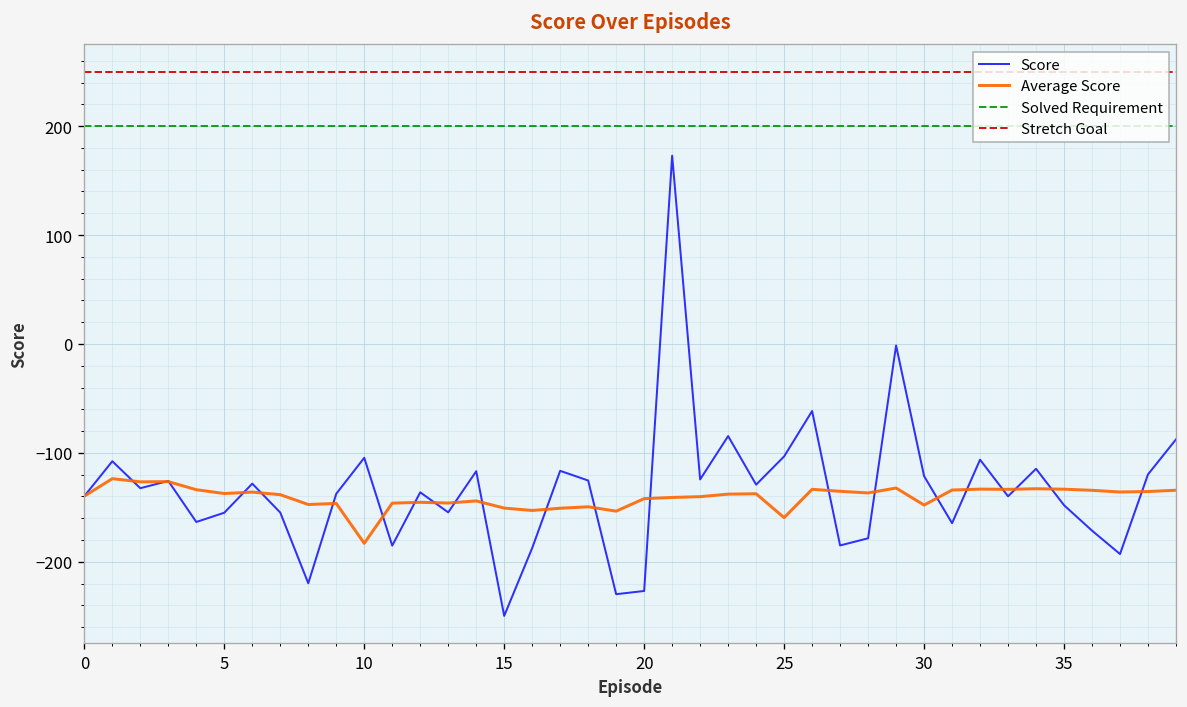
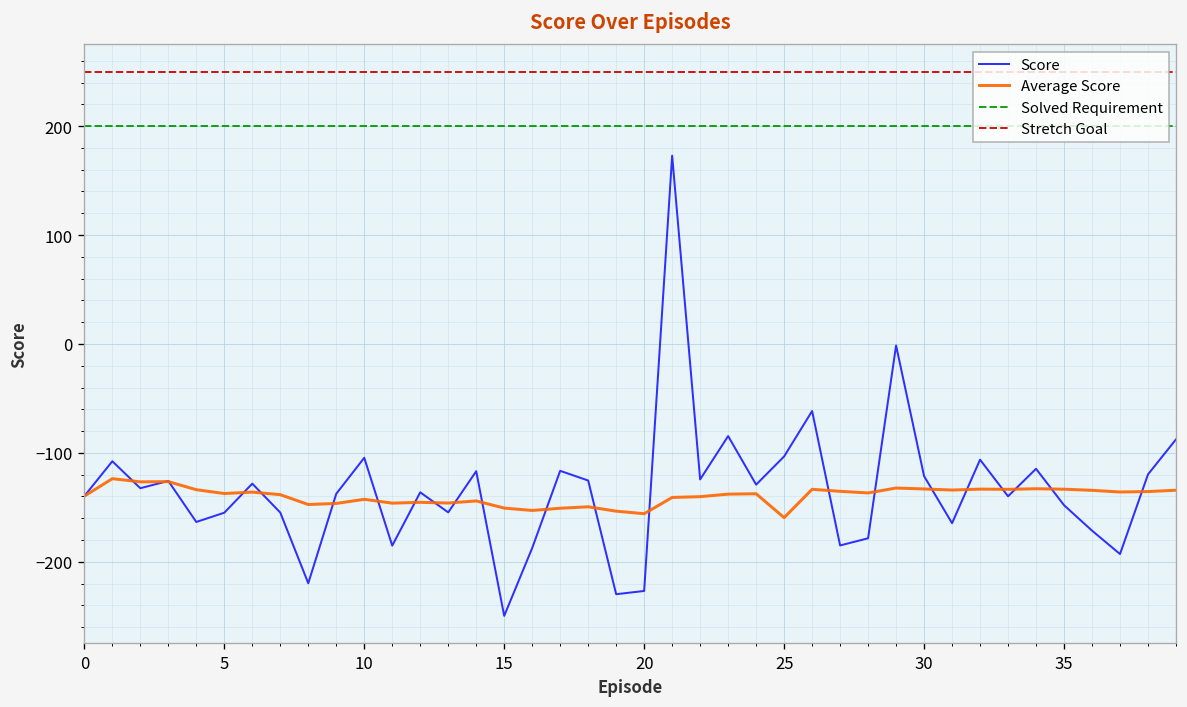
Average Score, 10: -180 -> -140
Average Score, 20: -140 -> -160
Average Score, 30: -150 -> -130
